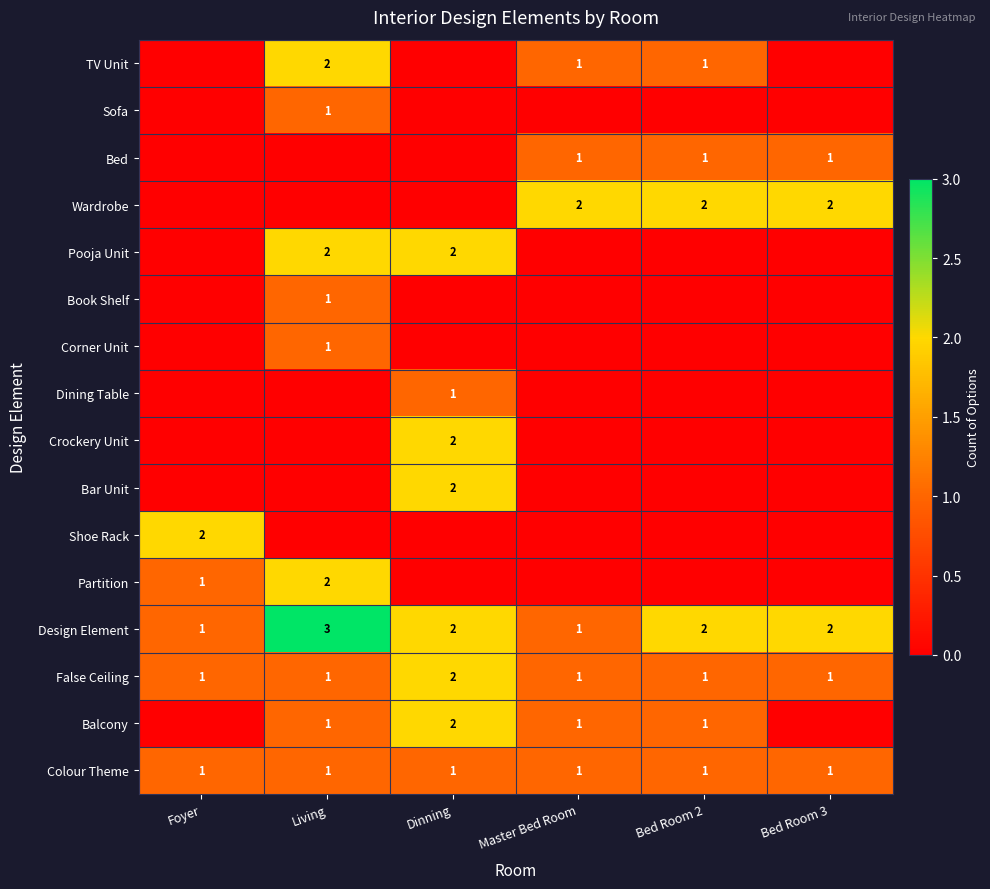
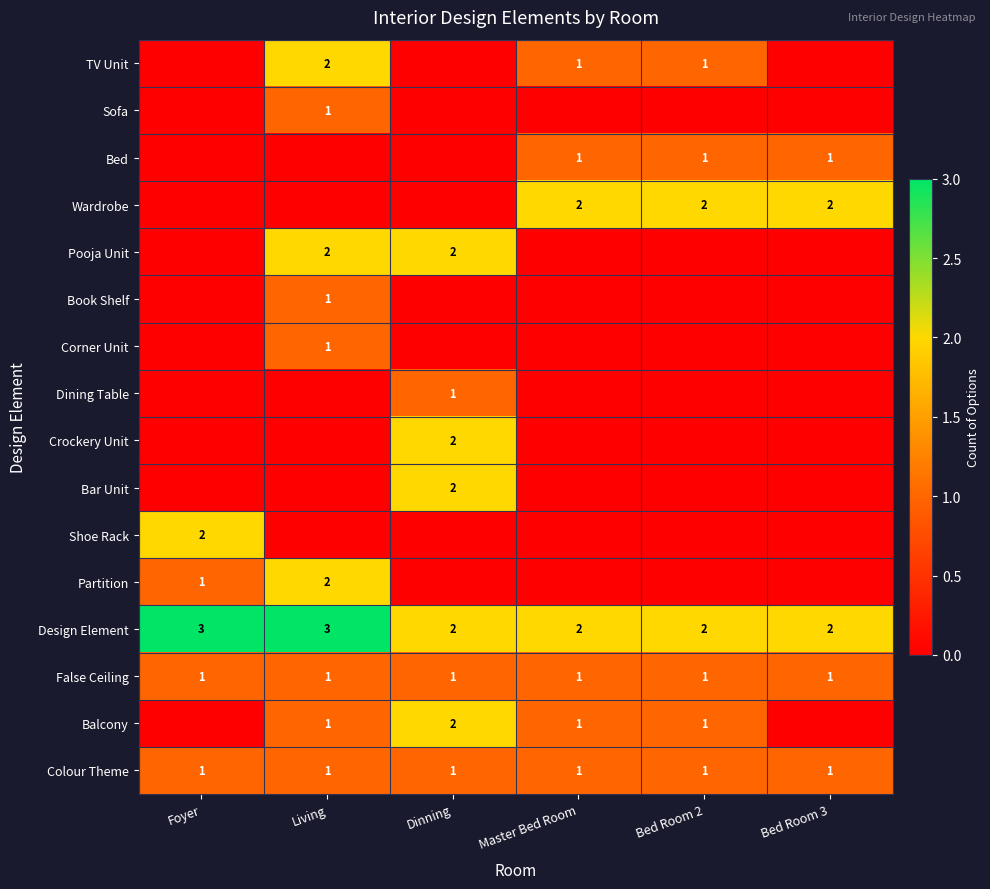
Design Element, Foyer: 1 -> 3
Design Element, Master Bed Room: 1 -> 2
False Ceiling, Dinning: 2 -> 1
